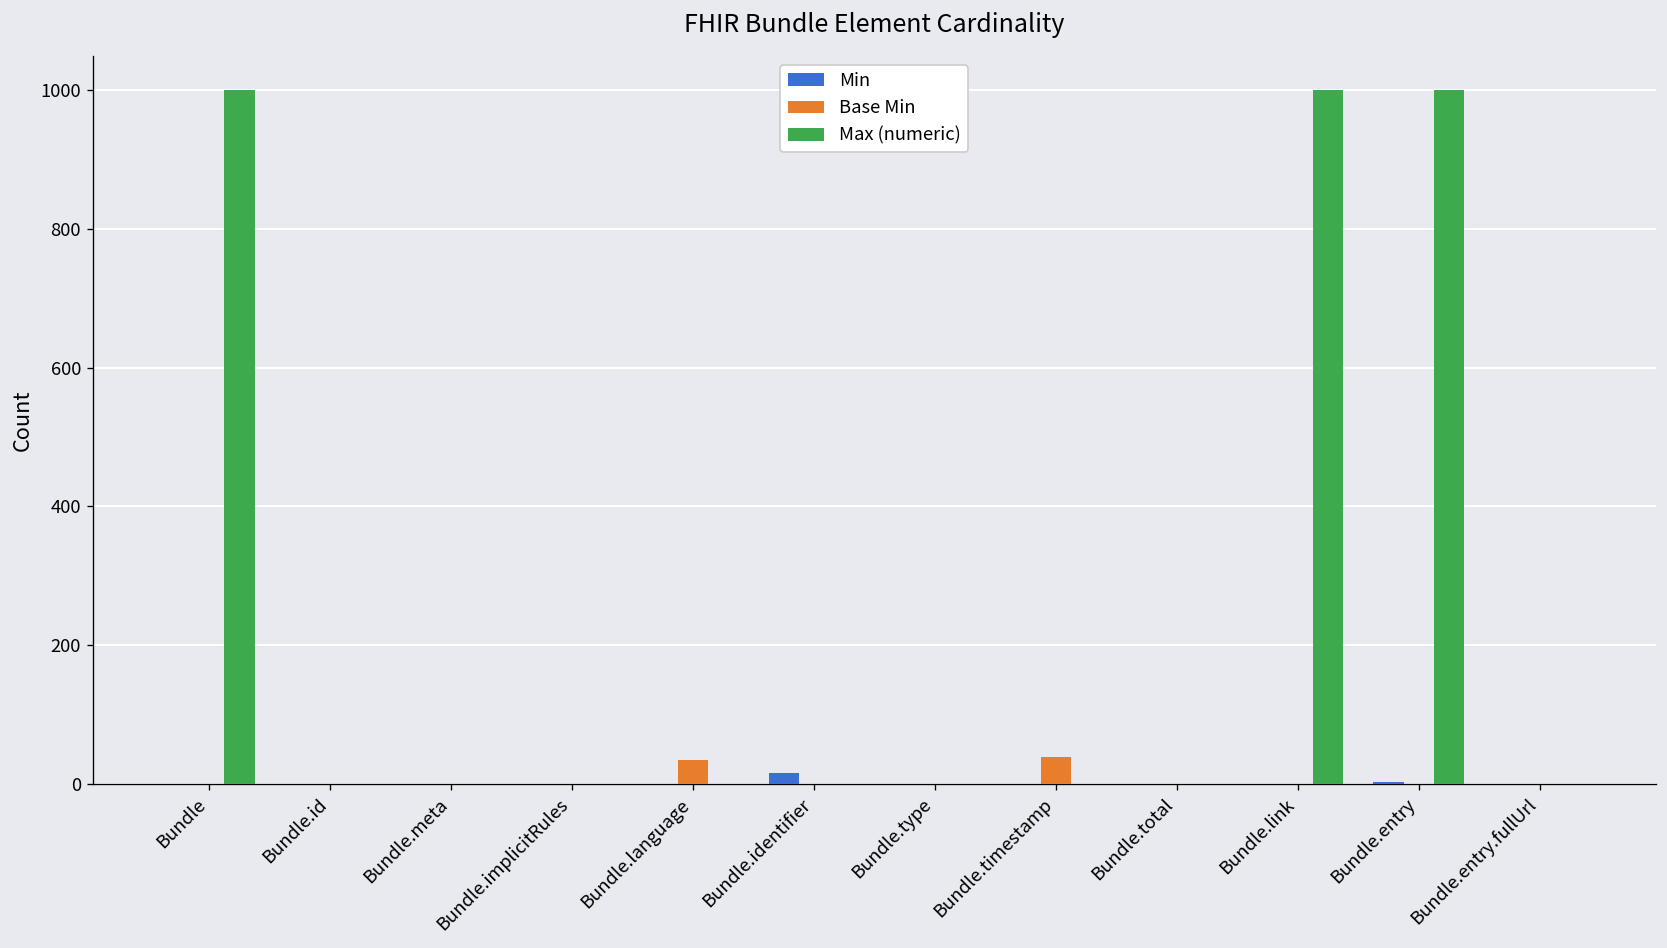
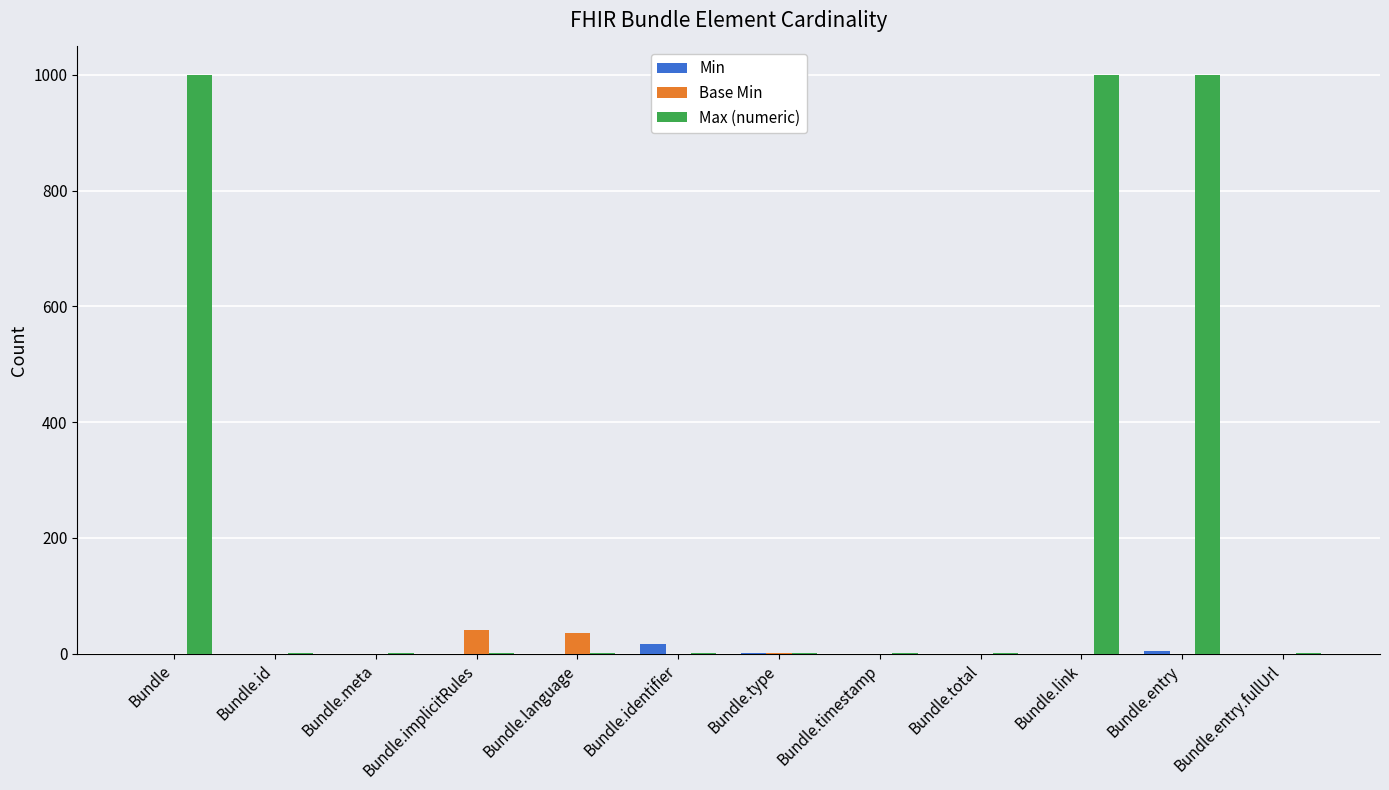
Base Min, Bundle.implicitRules: 0 -> 40
Base Min, Bundle.timestamp: 40 -> 0
